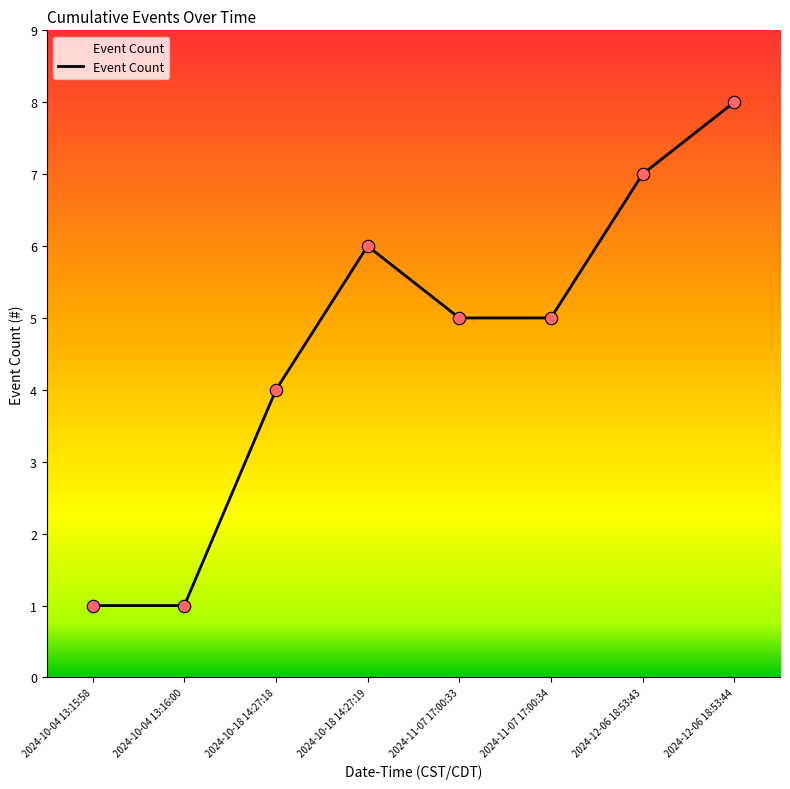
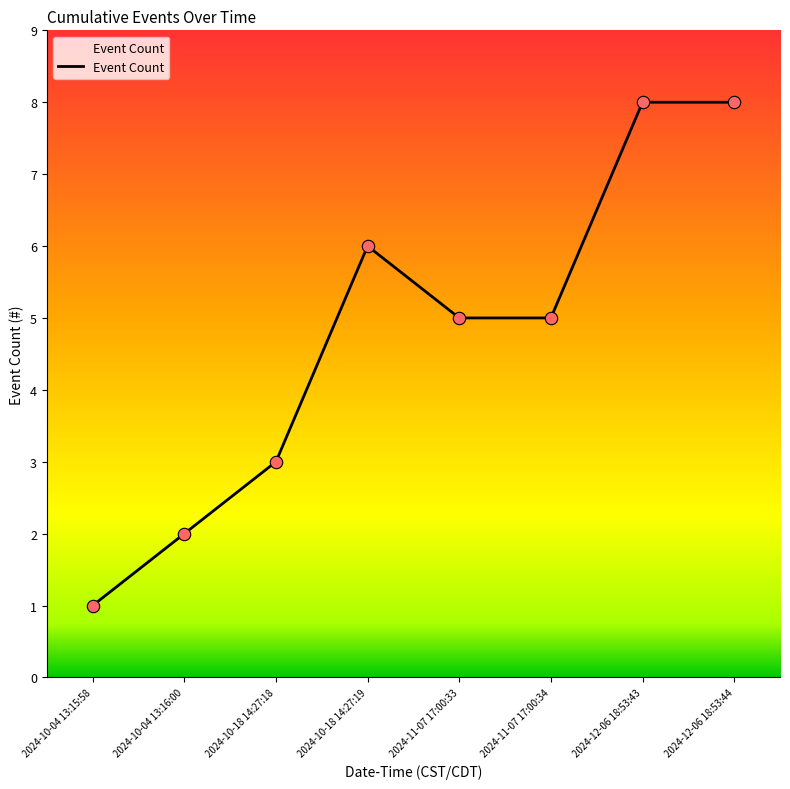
2024-10-04 13:16:00: 1 -> 2
2024-10-18 14:27:18: 4 -> 3
2024-12-06 18:53:43: 7 -> 8
